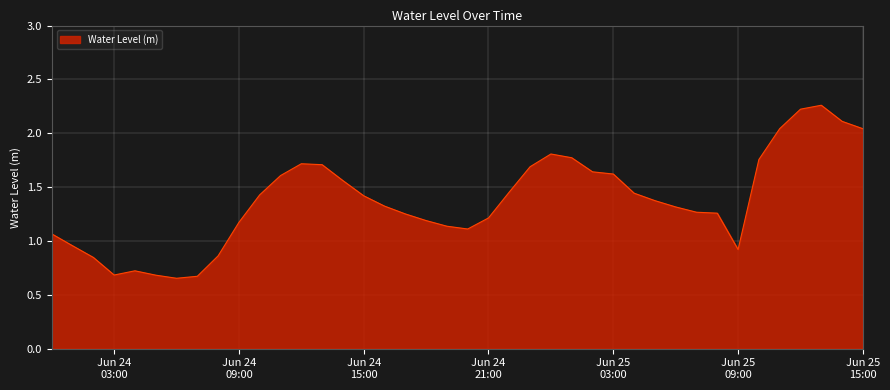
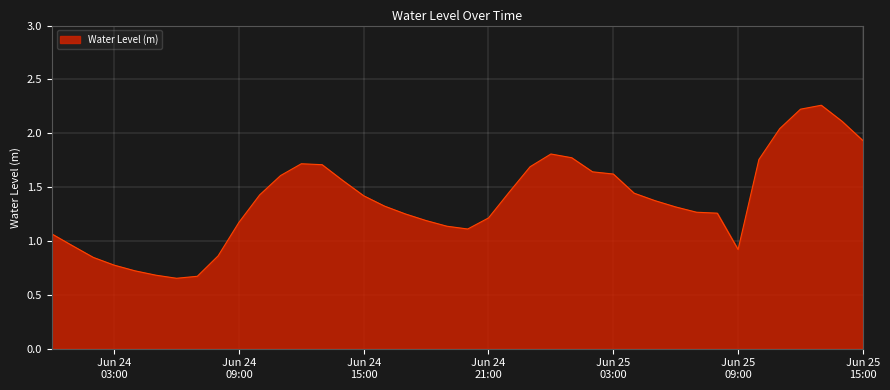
Jun 24 03:00: 0.68 -> 0.78
Jun 25 15:00: 2.04 -> 1.93
